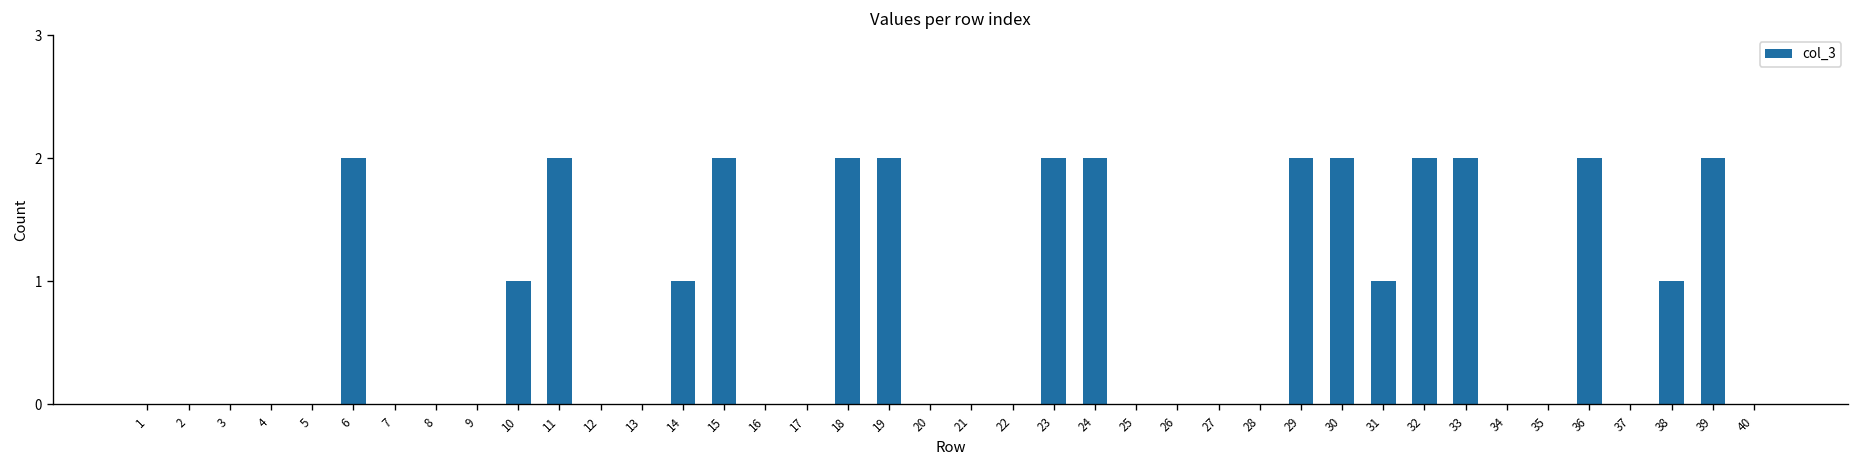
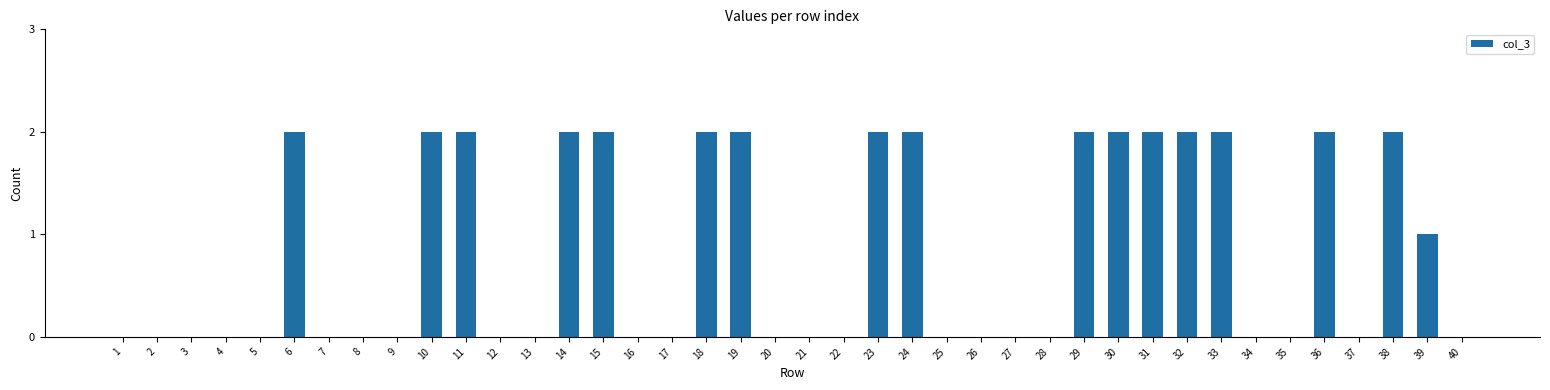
10: 1 -> 2
14: 1 -> 2
31: 1 -> 2
38: 1 -> 2
39: 2 -> 1
